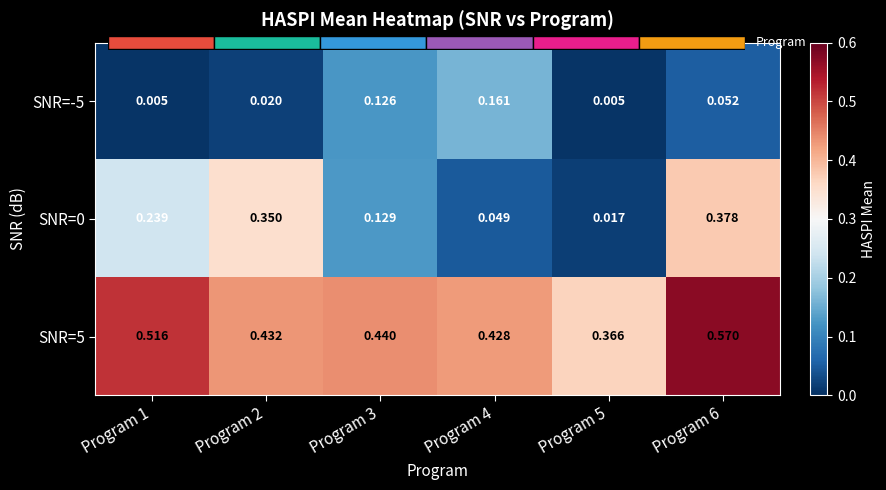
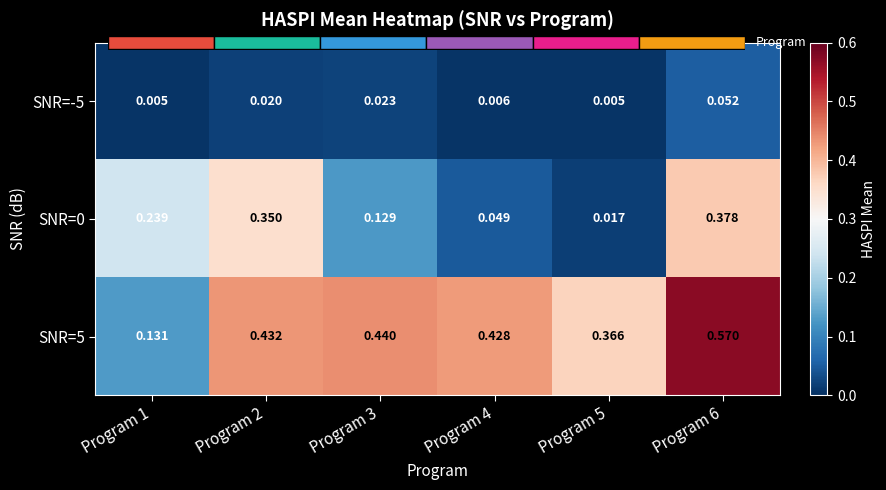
HASPI Mean Heatmap (SNR vs Program), SNR=-5, Program 3: 0.126 -> 0.023
HASPI Mean Heatmap (SNR vs Program), SNR=-5, Program 4: 0.161 -> 0.006
HASPI Mean Heatmap (SNR vs Program), SNR=5, Program 1: 0.516 -> 0.131
